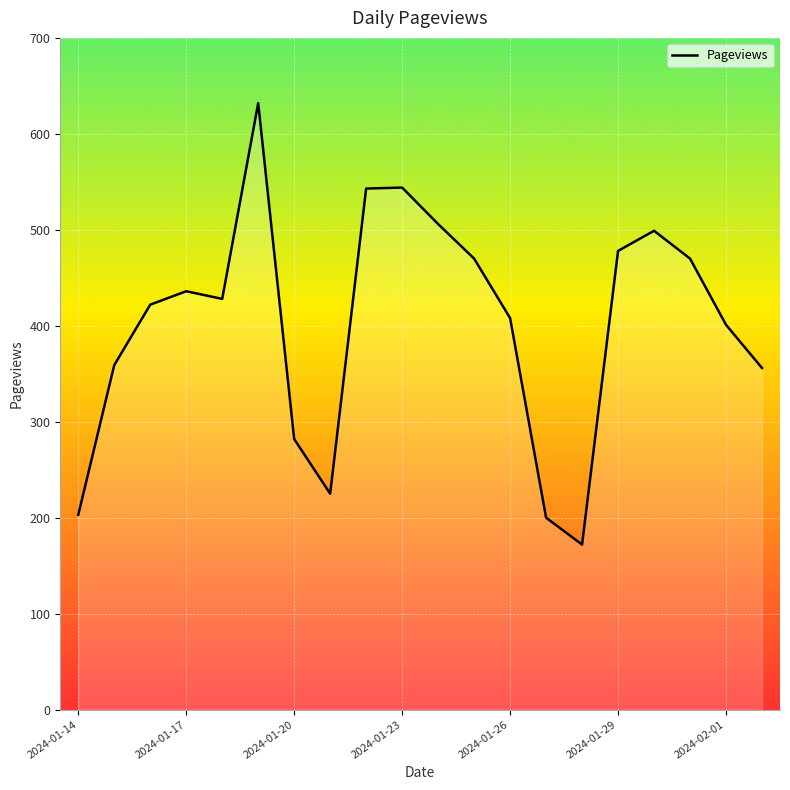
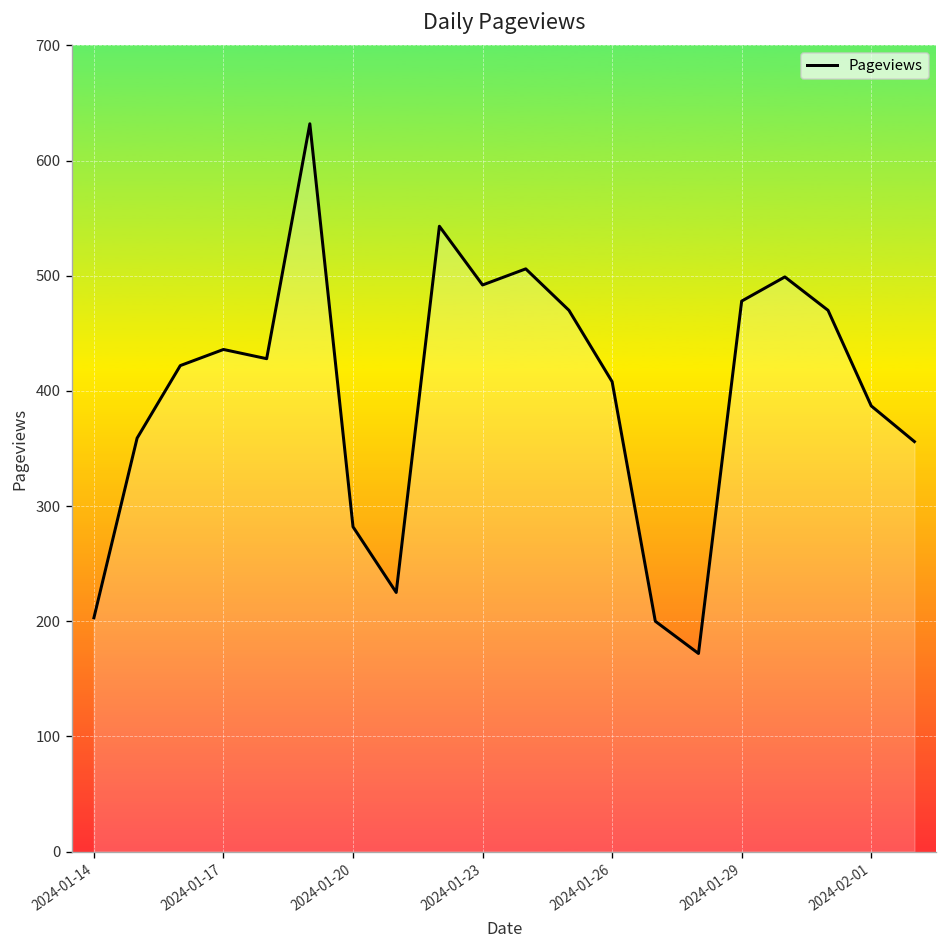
2024-01-23: 540 -> 490
2024-02-01: 400 -> 390
